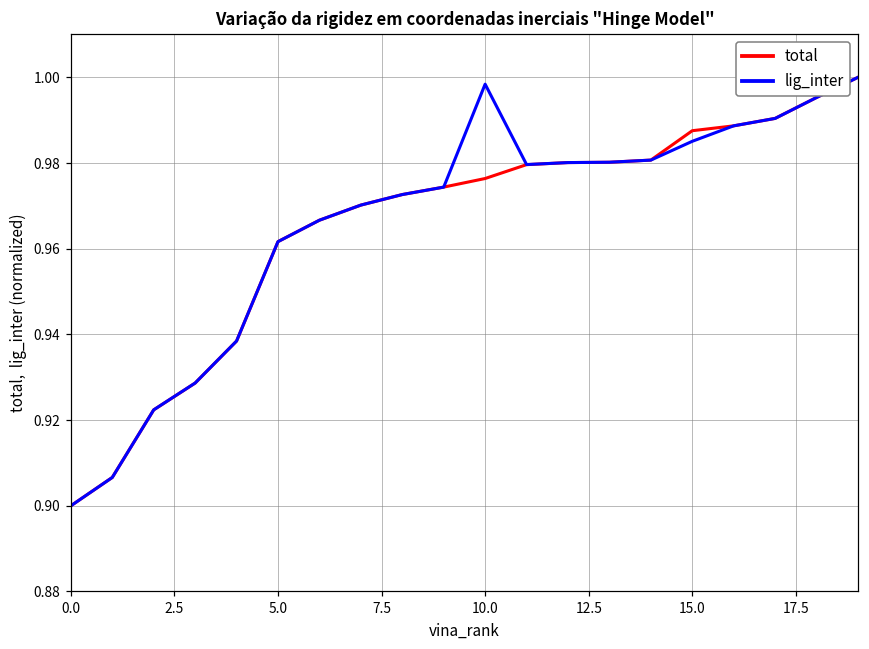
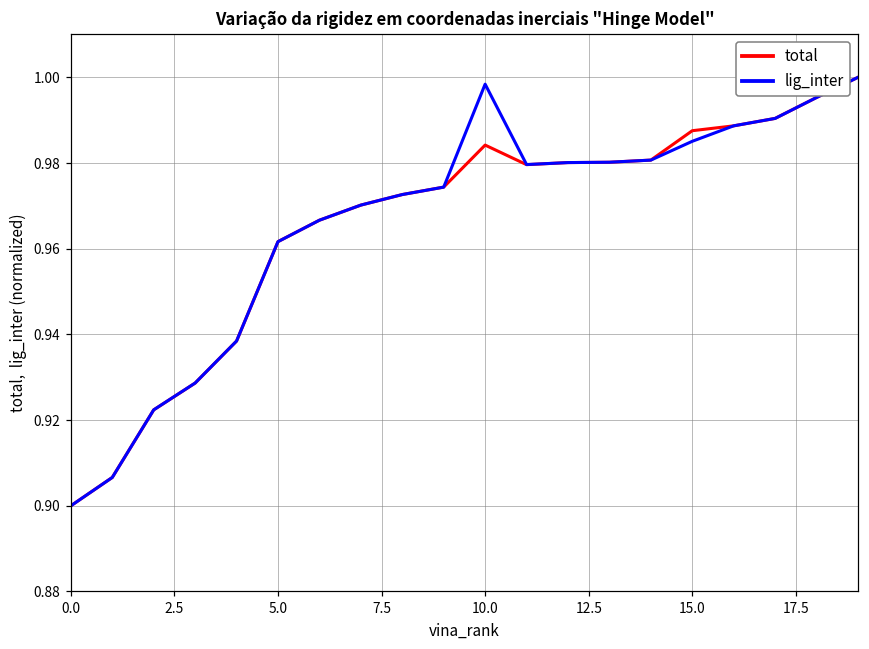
total, 10.0: 0.976 -> 0.984
